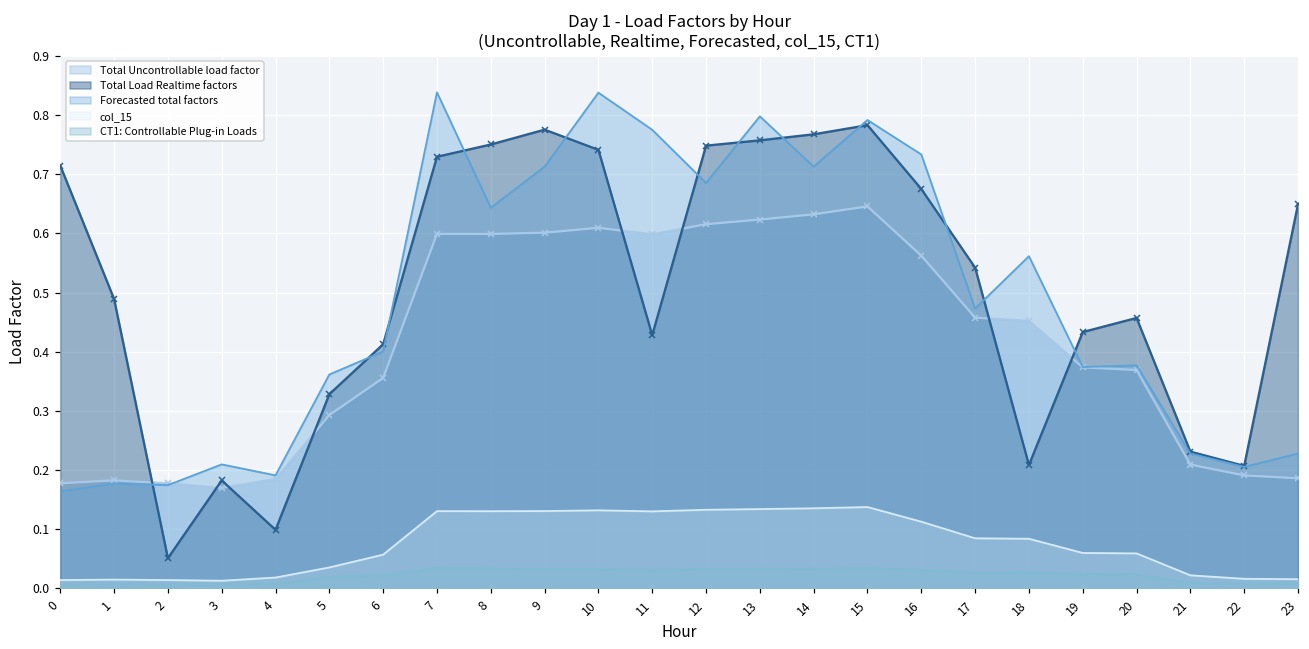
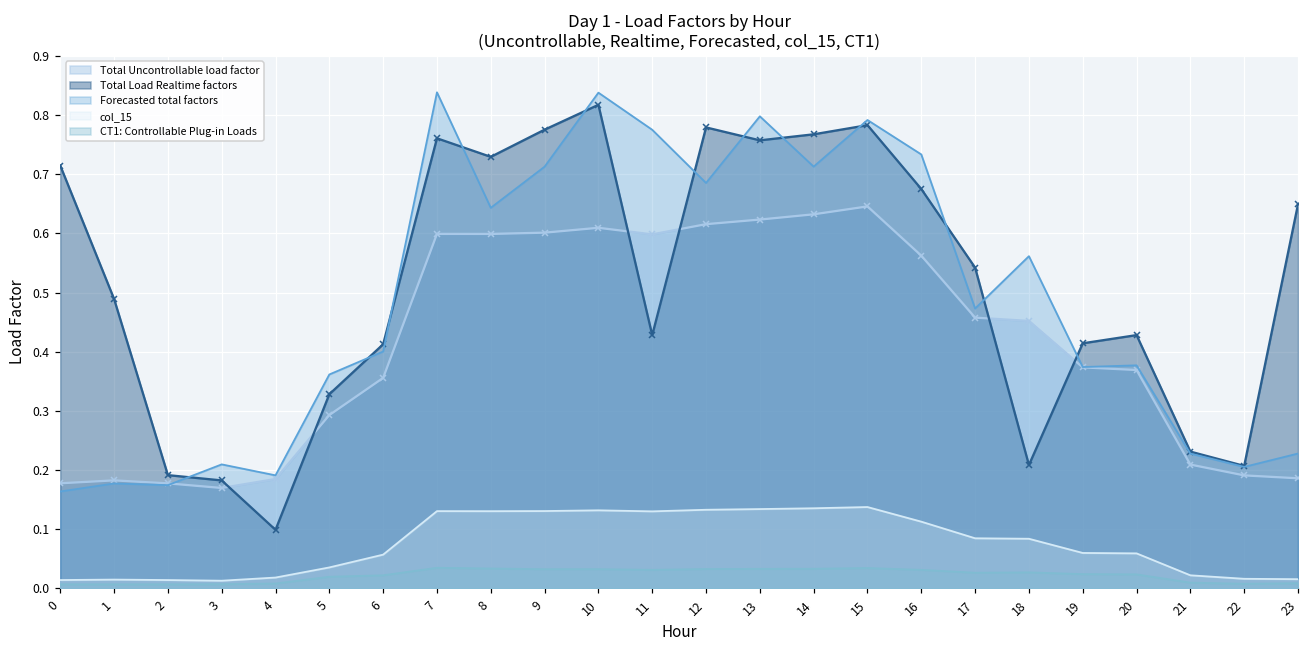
Total Load Realtime factors, 2: 0.05 -> 0.19
Total Load Realtime factors, 7: 0.73 -> 0.76
Total Load Realtime factors, 8: 0.75 -> 0.73
Total Load Realtime factors, 10: 0.74 -> 0.82
Total Load Realtime factors, 12: 0.75 -> 0.78
Total Load Realtime factors, 19: 0.43 -> 0.41
Total Load Realtime factors, 20: 0.46 -> 0.43
